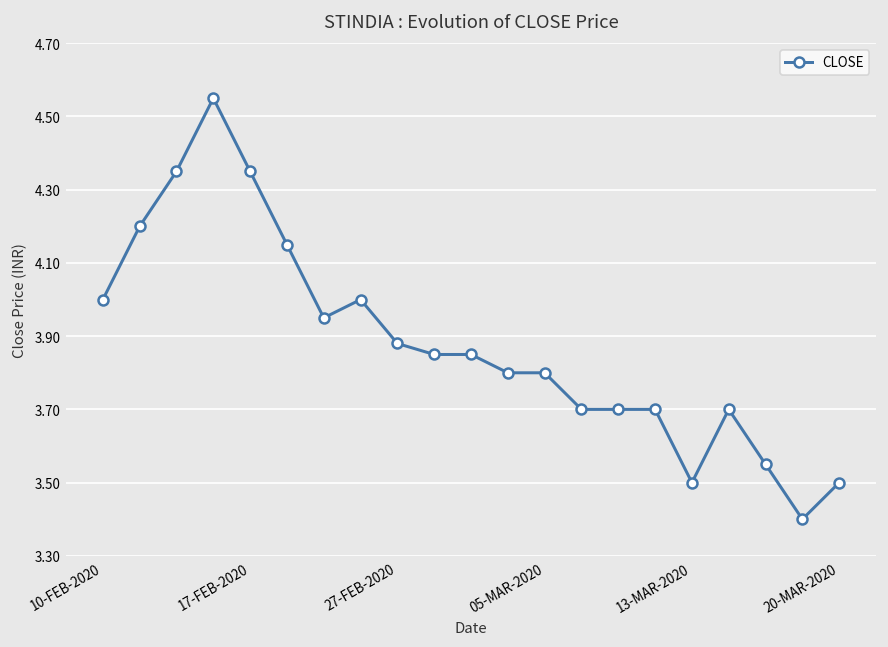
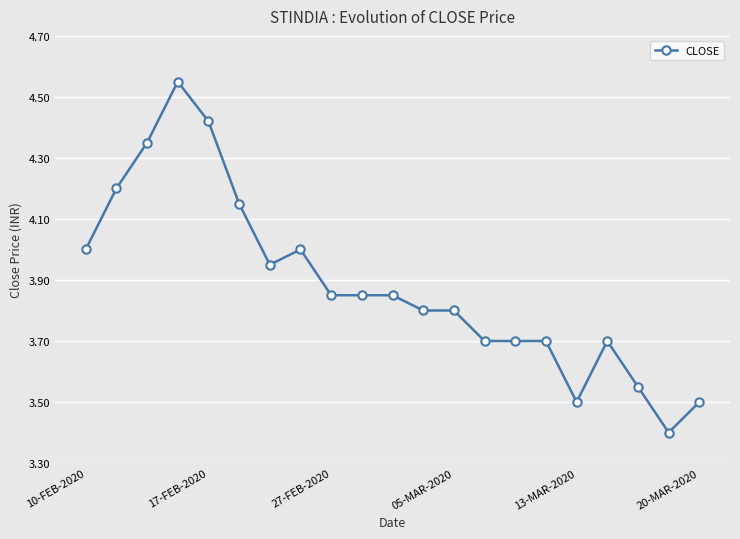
17-FEB-2020: 4.35 -> 4.42
27-FEB-2020: 3.88 -> 3.85
